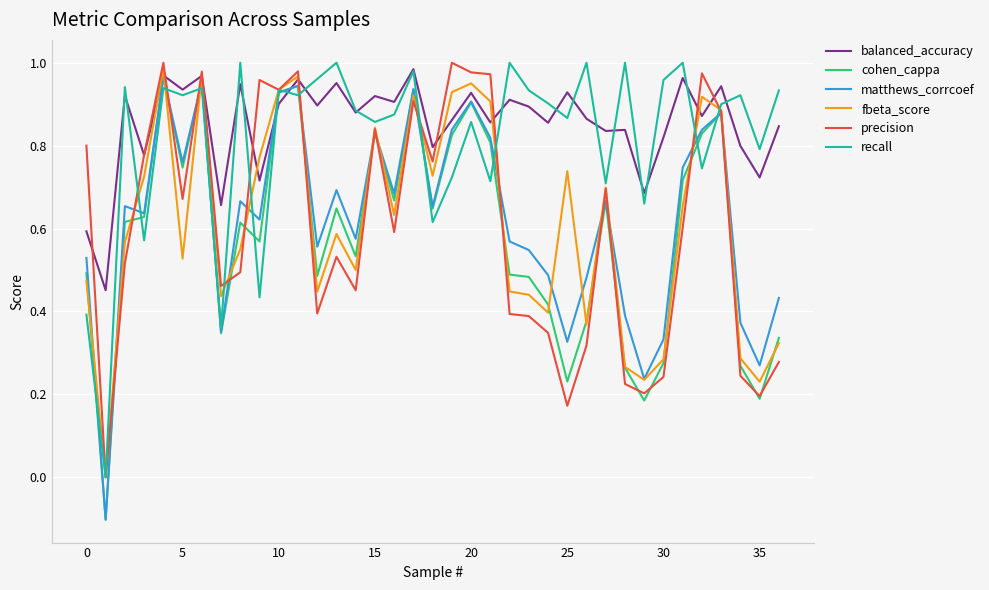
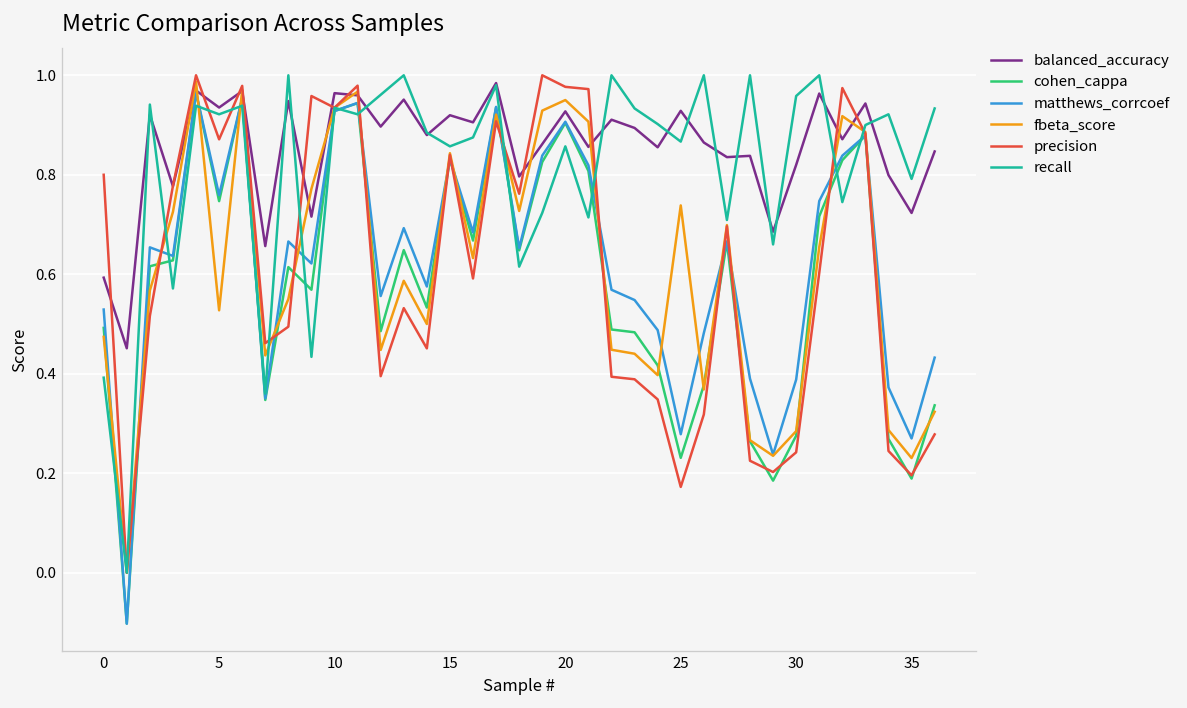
precision, 5: 0.67 -> 0.87
balanced_accuracy, 10: 0.90 -> 0.96
matthews_corrcoef, 25: 0.33 -> 0.28
matthews_corrcoef, 30: 0.33 -> 0.39
